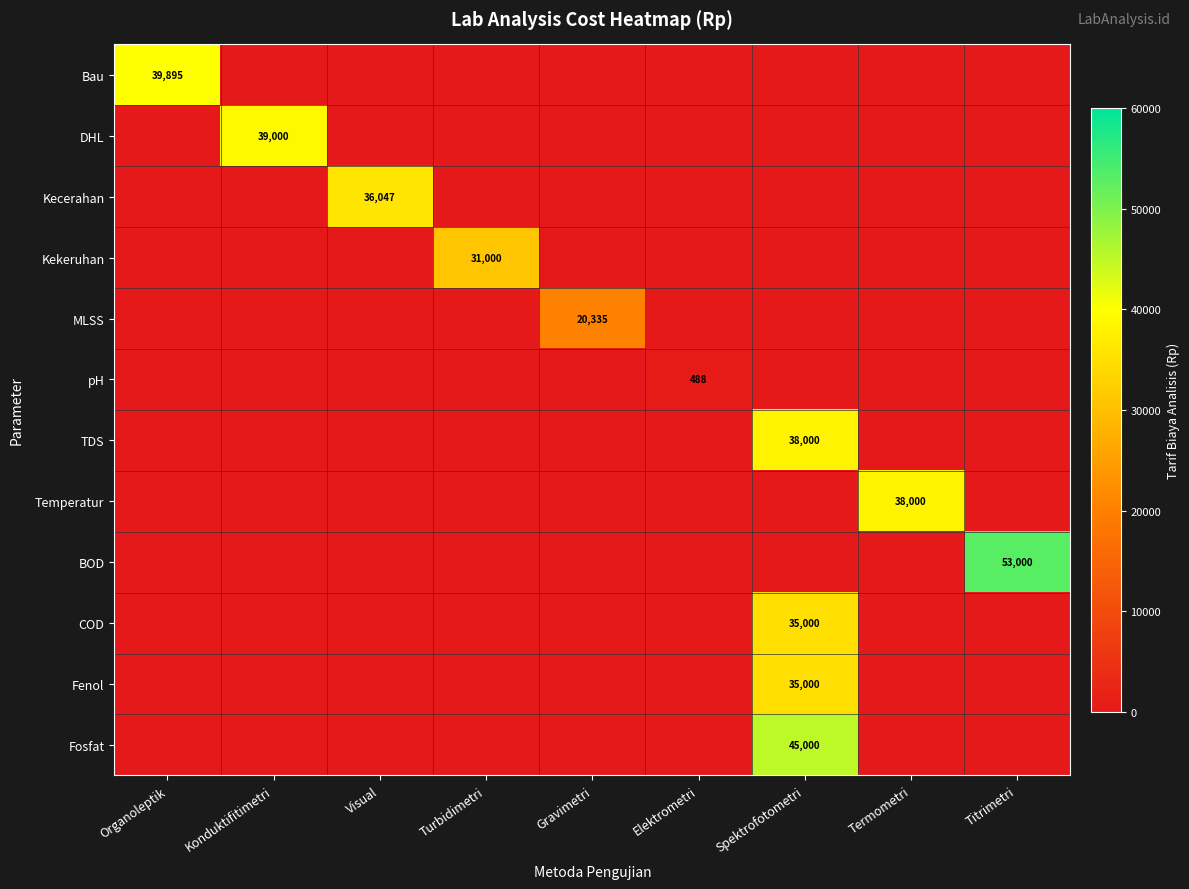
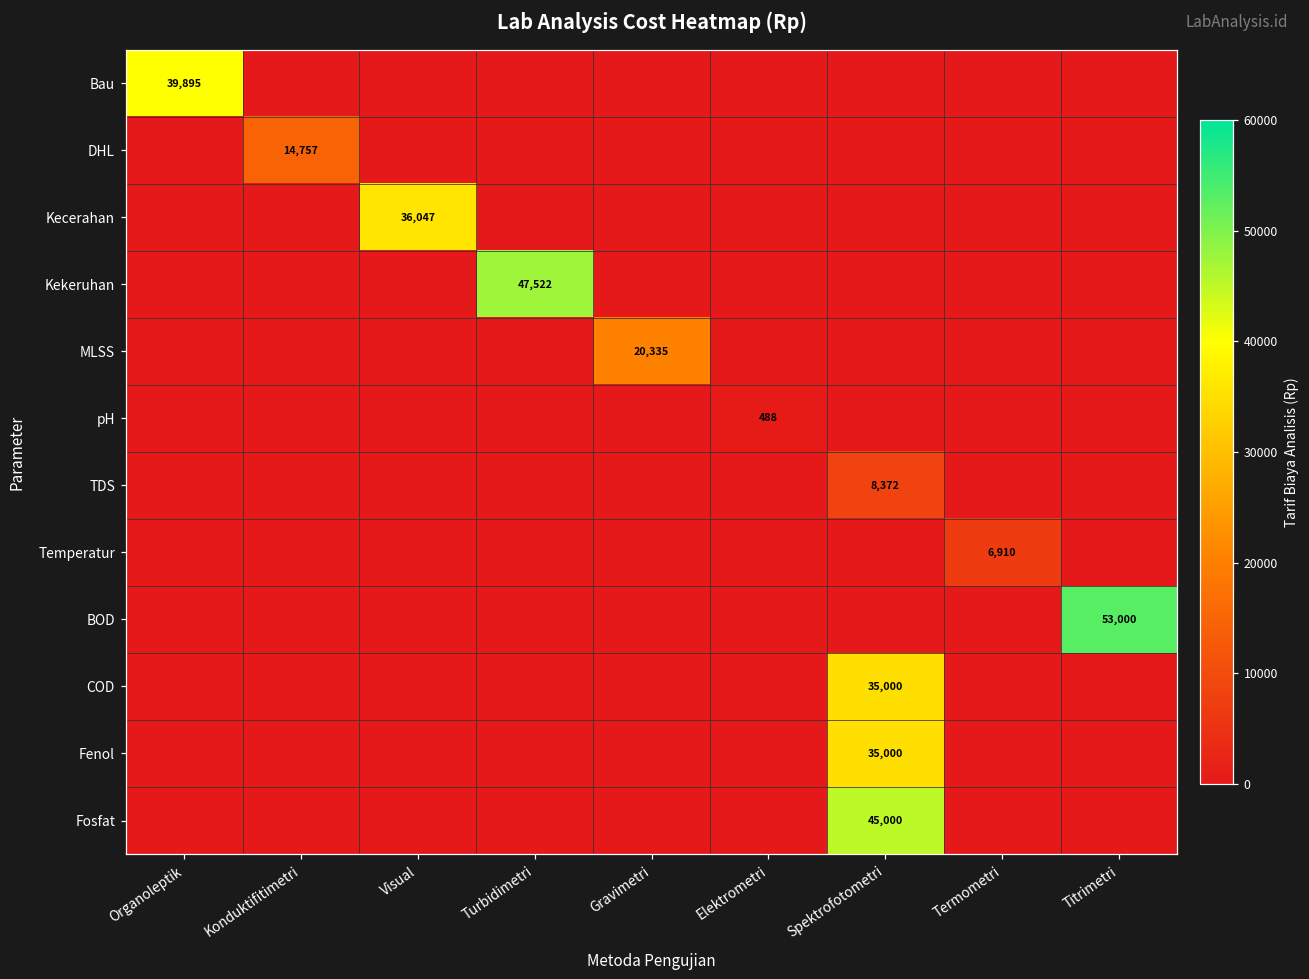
DHL, Konduktifitimetri: 39,000 -> 14,757
Kekeruhan, Turbidimetri: 31,000 -> 47,522
TDS, Spektrofotometri: 38,000 -> 8,372
Temperatur, Termometri: 38,000 -> 6,910
